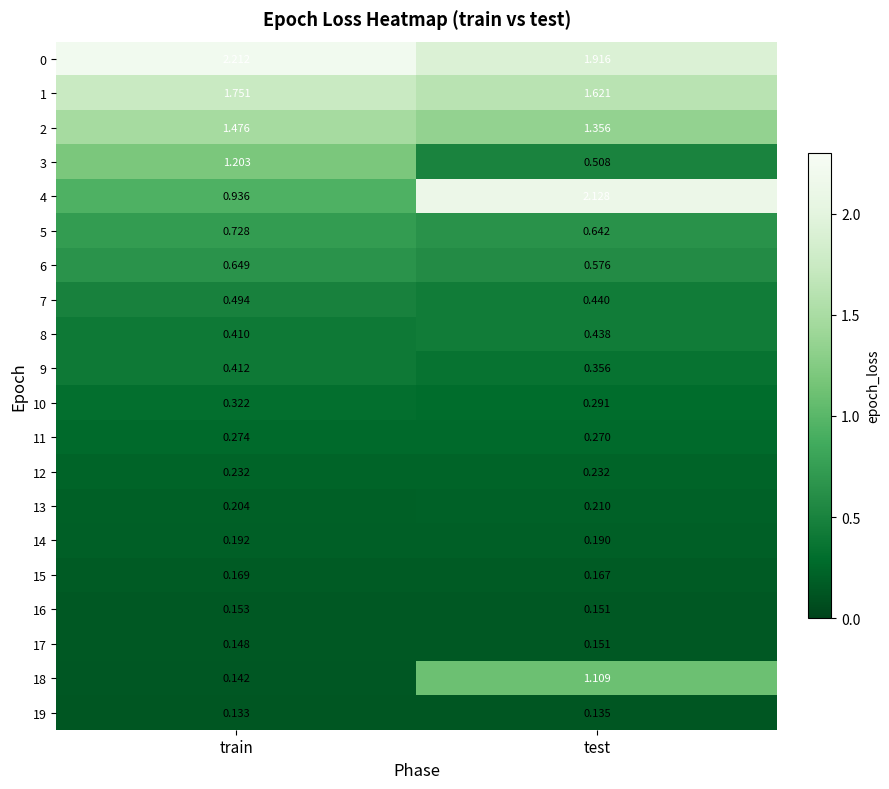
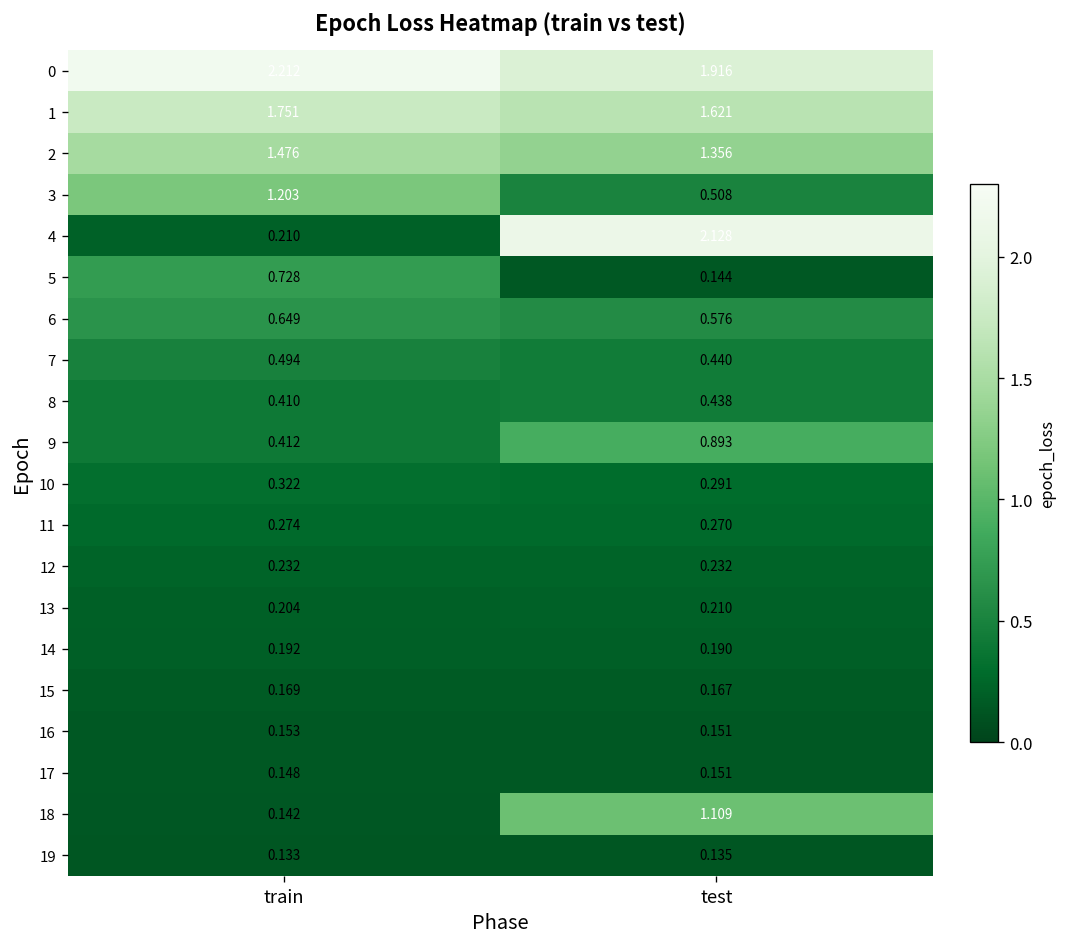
4, train: 0.936 -> 0.210
5, test: 0.642 -> 0.144
9, test: 0.356 -> 0.893
